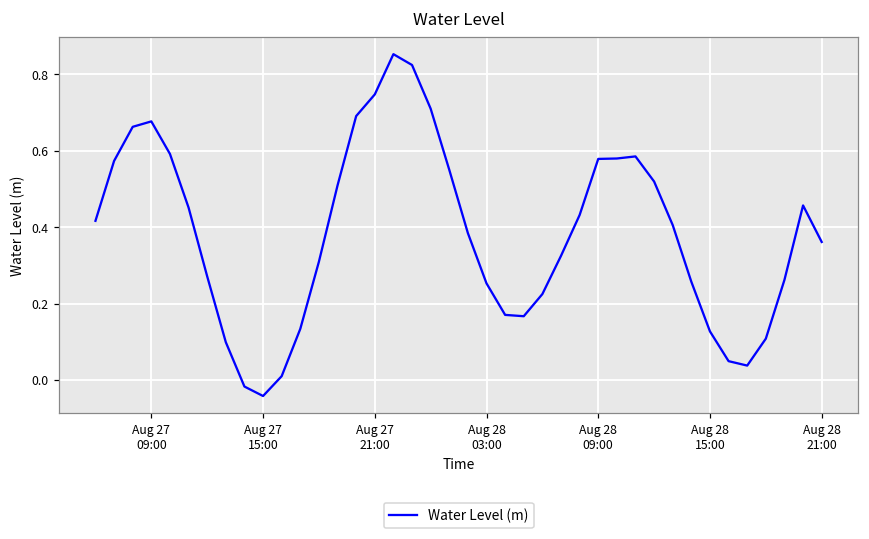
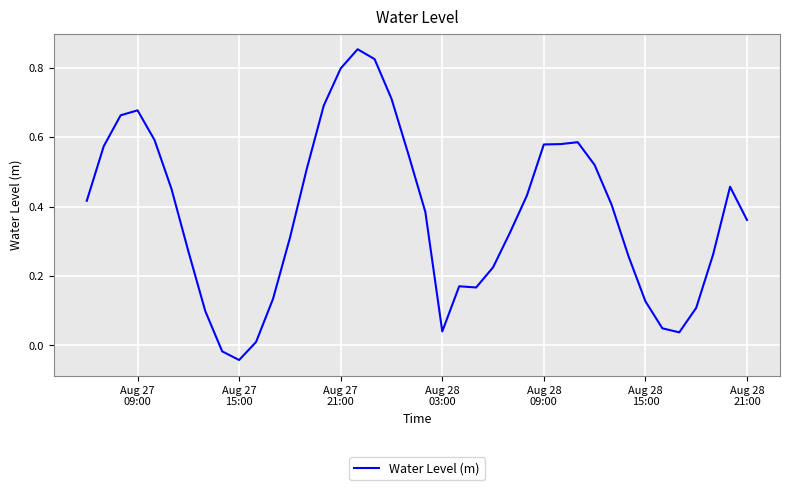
Aug 27 21:00: 0.75 -> 0.80
Aug 28 03:00: 0.25 -> 0.04
